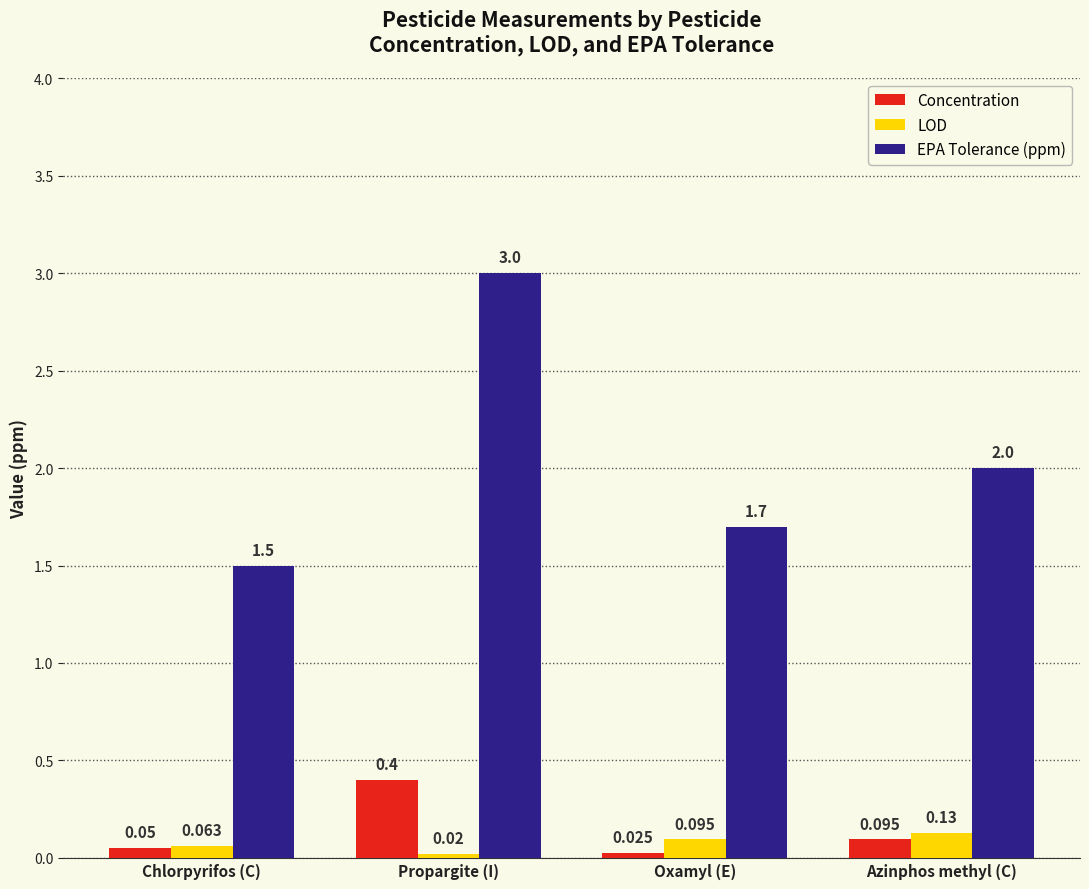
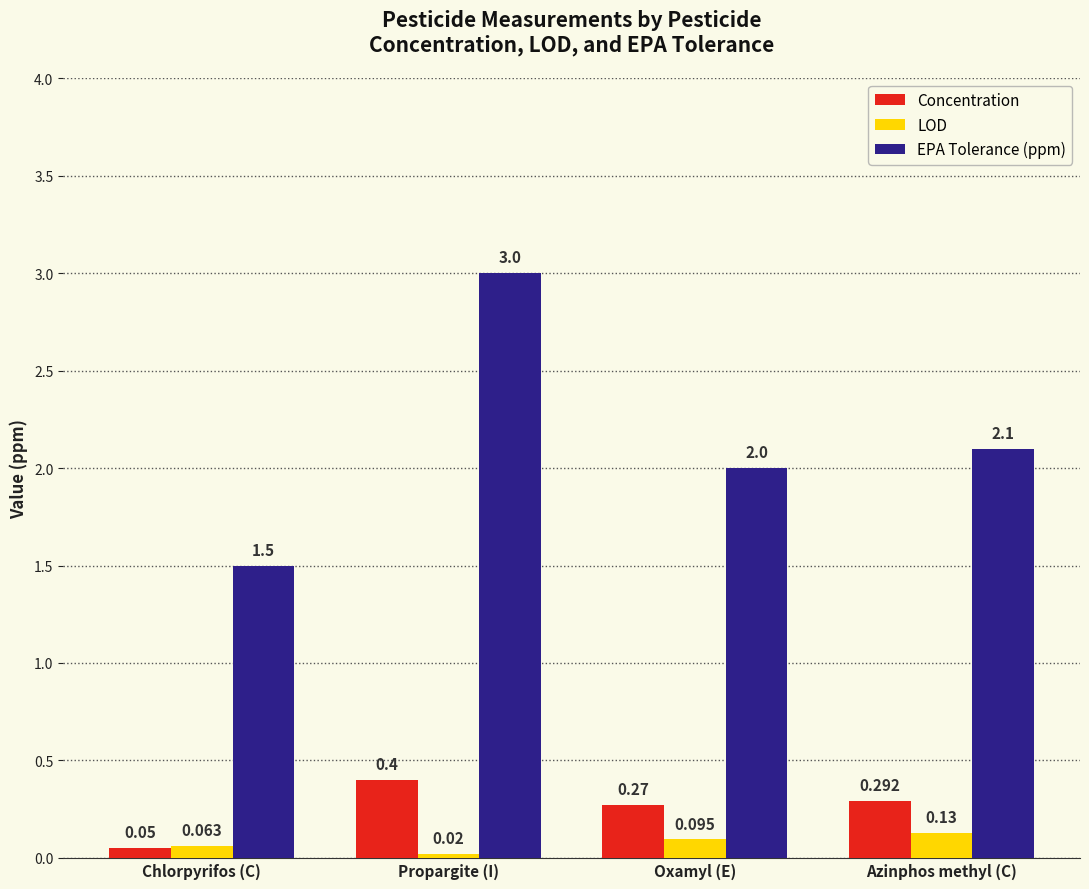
Concentration, Oxamyl (E): 0.025 -> 0.27
EPA Tolerance (ppm), Oxamyl (E): 1.7 -> 2.0
Concentration, Azinphos methyl (C): 0.095 -> 0.292
EPA Tolerance (ppm), Azinphos methyl (C): 2.0 -> 2.1
